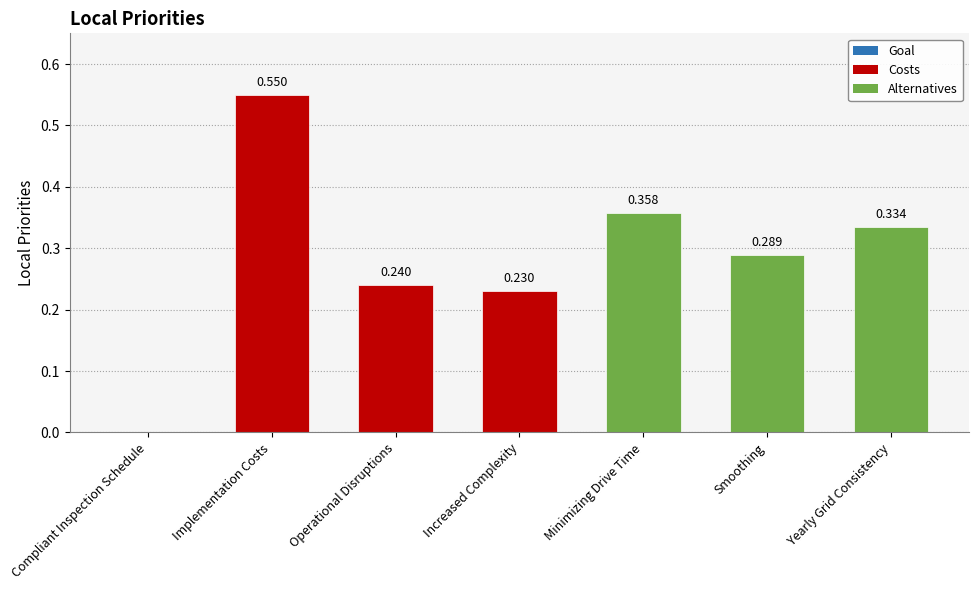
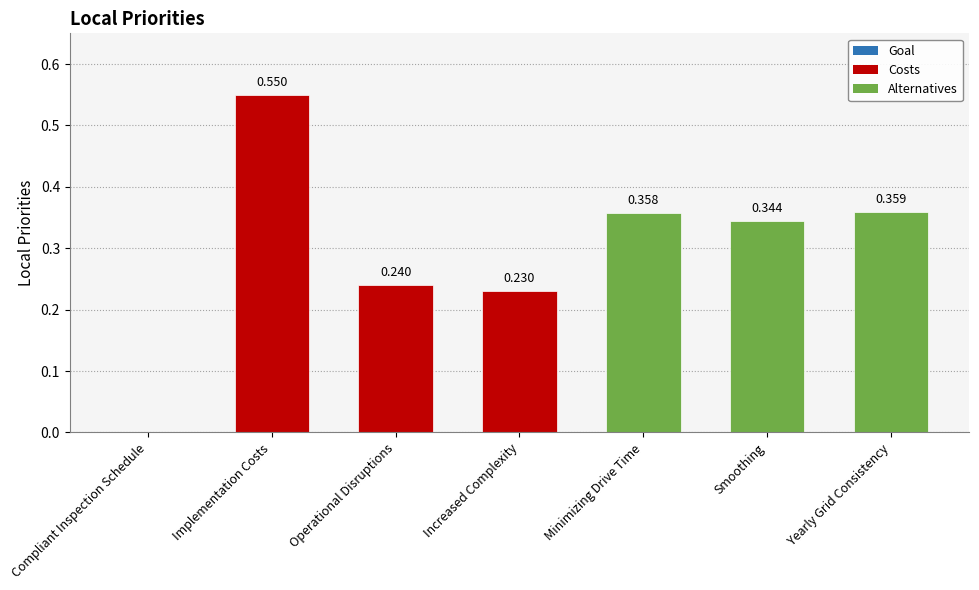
Smoothing: 0.289 -> 0.344
Yearly Grid Consistency: 0.334 -> 0.359
